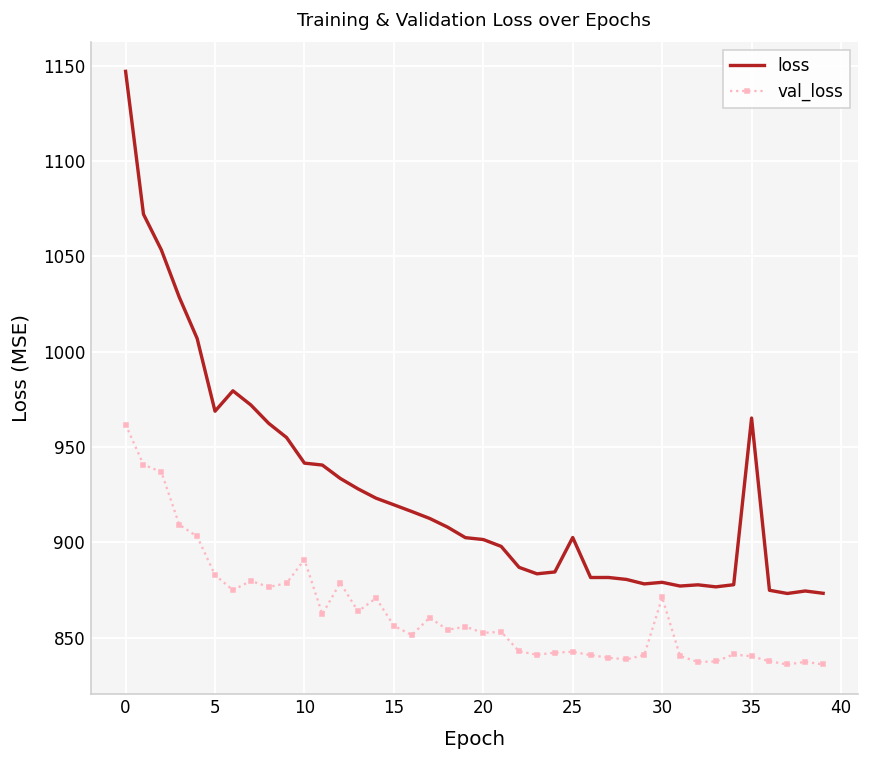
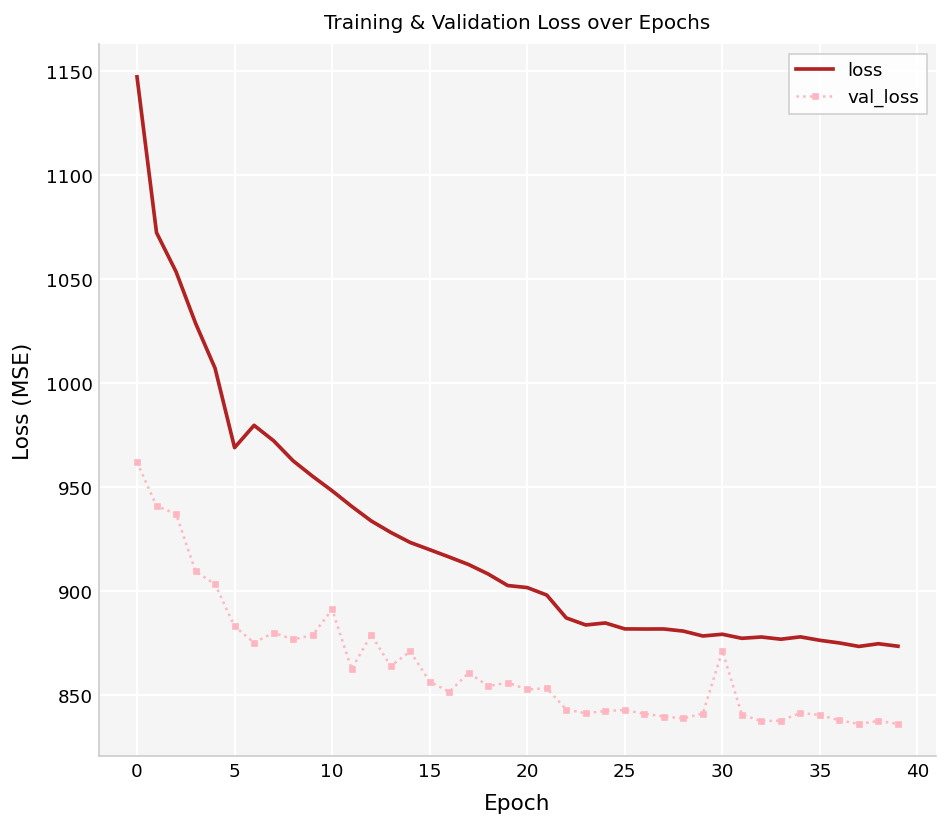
loss, 10: 942 -> 948
loss, 25: 903 -> 882
loss, 35: 965 -> 876
